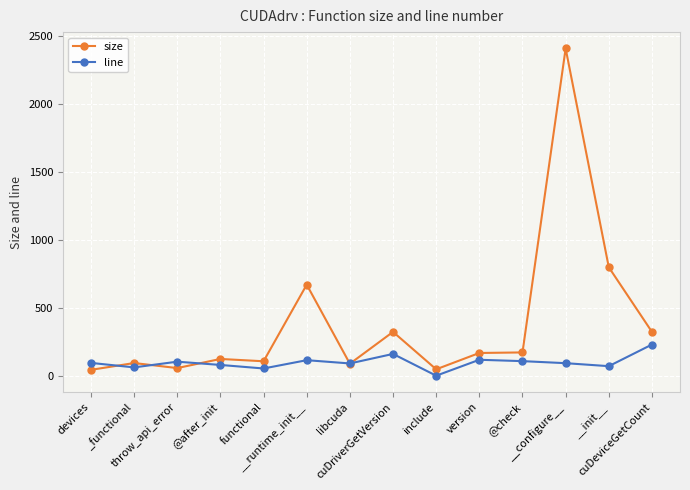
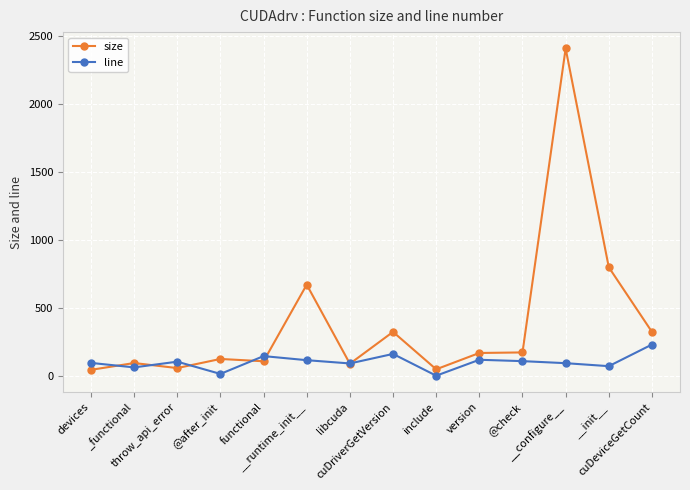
line, @after_init: 80 -> 10
line, functional: 50 -> 150
